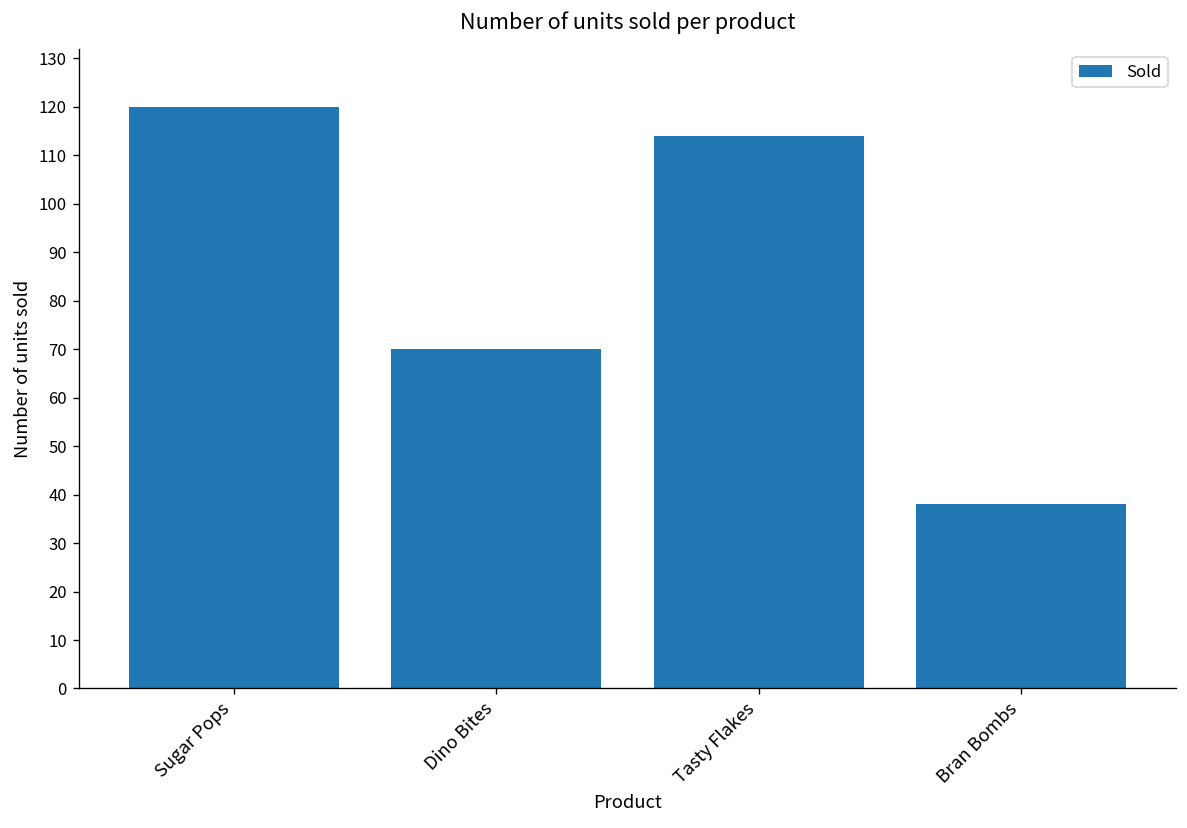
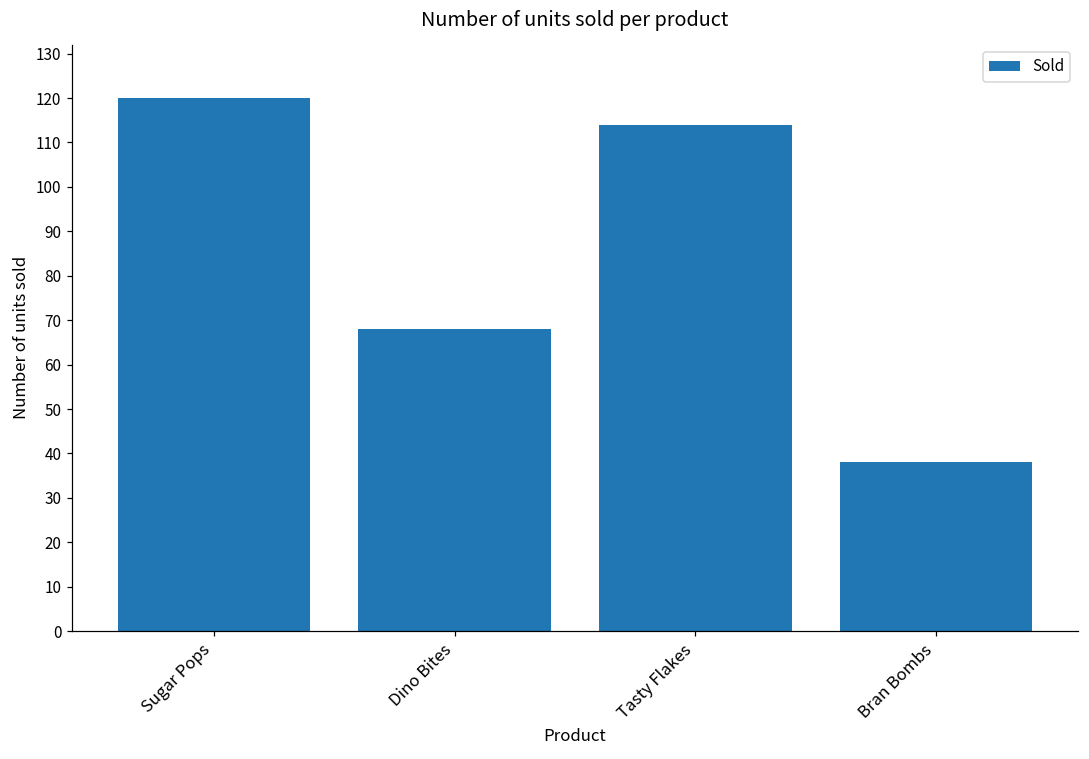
Dino Bites: 70 -> 68
